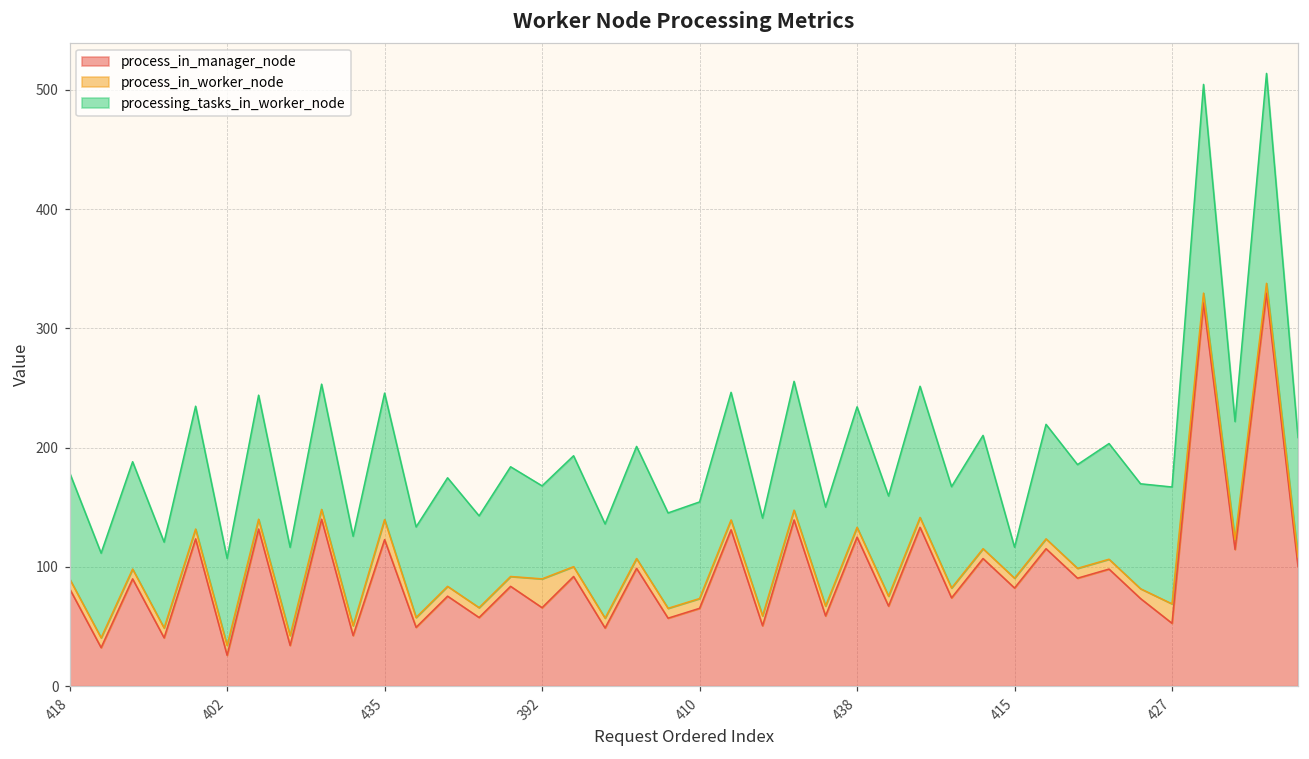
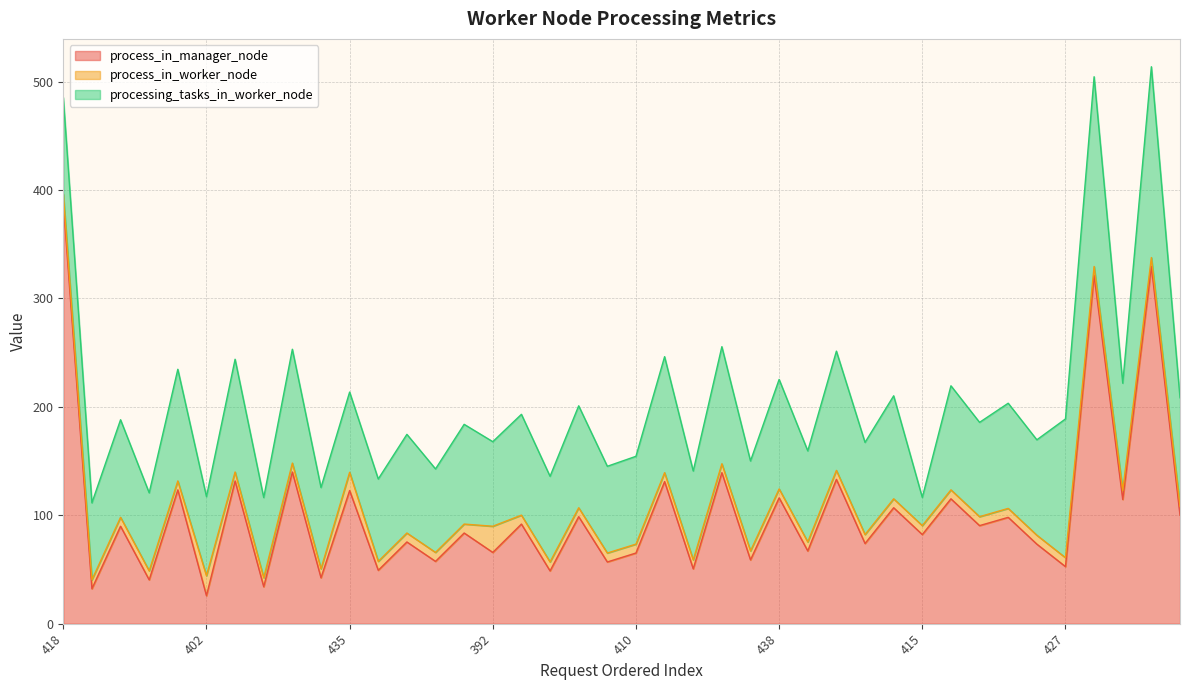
process_in_manager_node, 418: 82 -> 388
process_in_worker_node, 402: 8 -> 18
processing_tasks_in_worker_node, 435: 106 -> 74
process_in_manager_node, 438: 125 -> 116
process_in_worker_node, 427: 16 -> 8
processing_tasks_in_worker_node, 427: 98 -> 128
